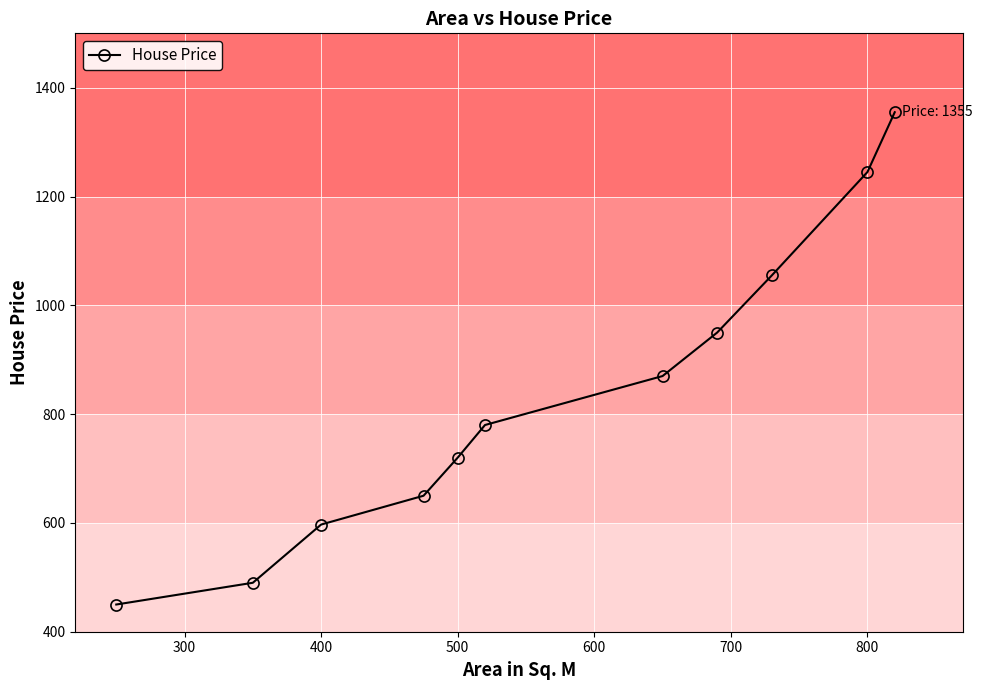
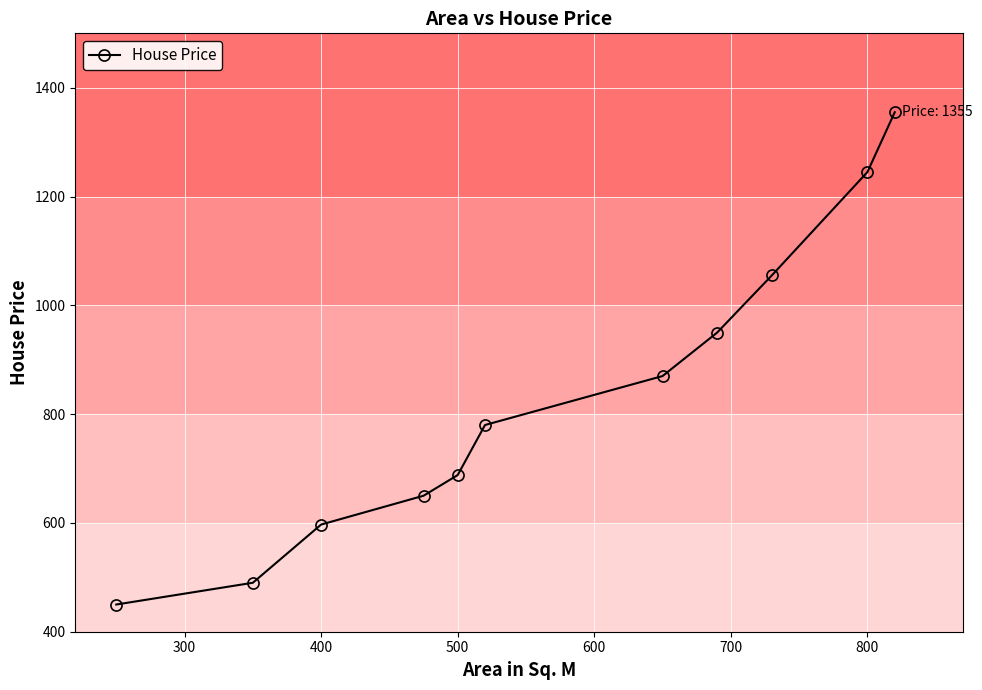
500: 720 -> 690
